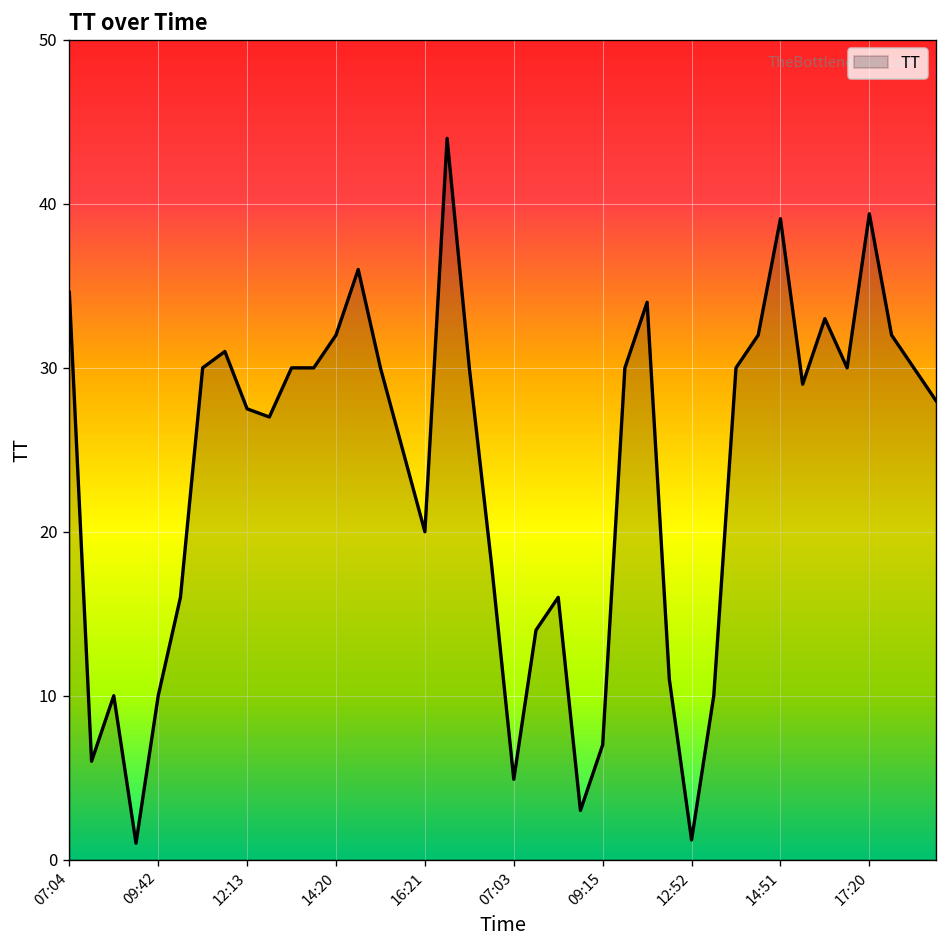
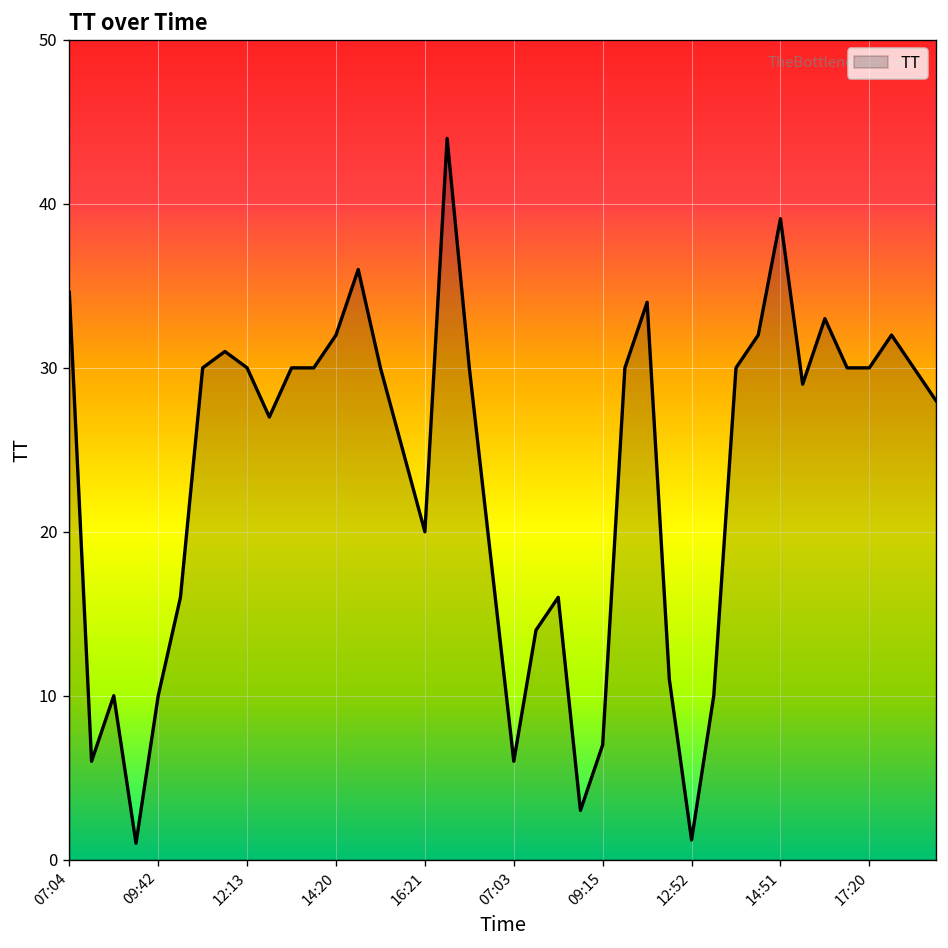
12:13: 27.5 -> 30.0
07:03: 4.9 -> 6.0
17:20: 39.4 -> 30.0
